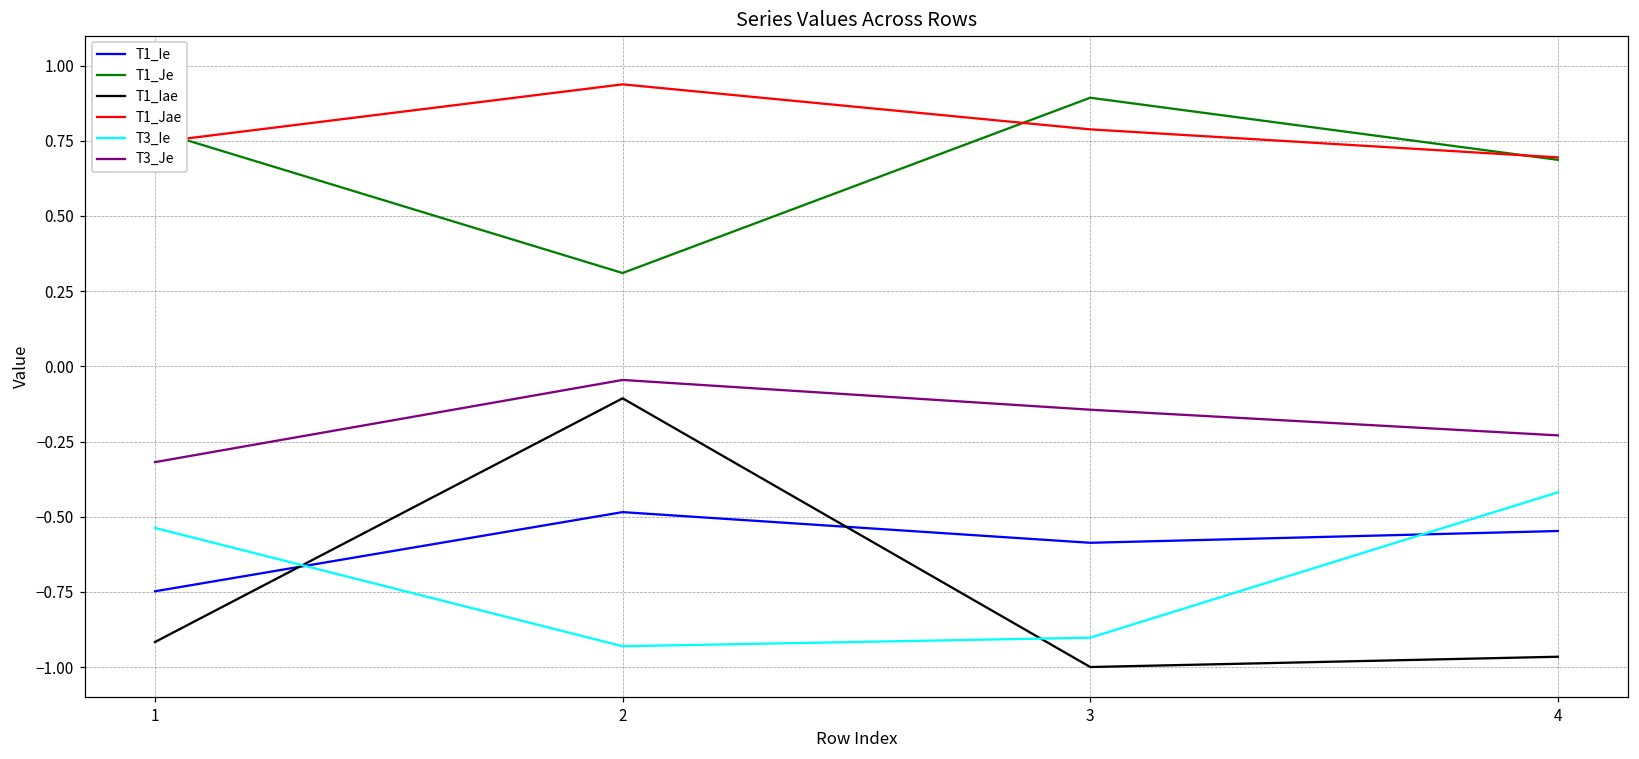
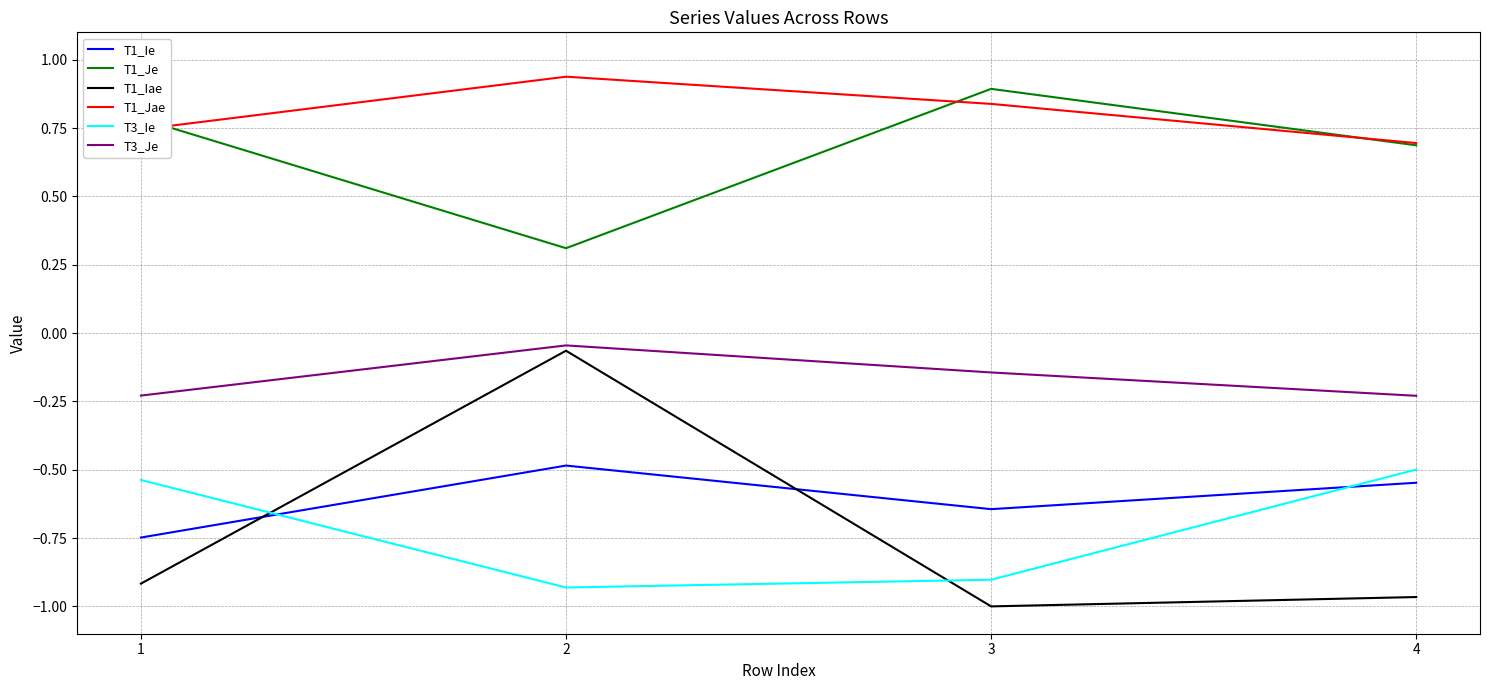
T3_Je, 1: -0.32 -> -0.23
T1_Iae, 2: -0.11 -> -0.06
T1_Ie, 3: -0.59 -> -0.64
T1_Jae, 3: 0.79 -> 0.84
T3_Ie, 4: -0.42 -> -0.50
